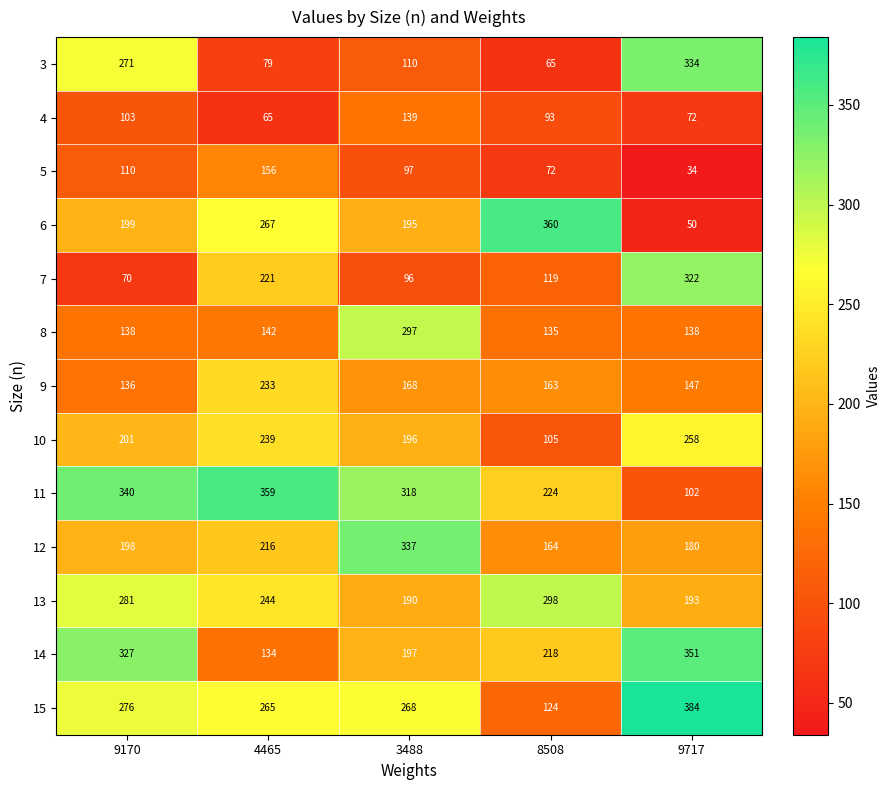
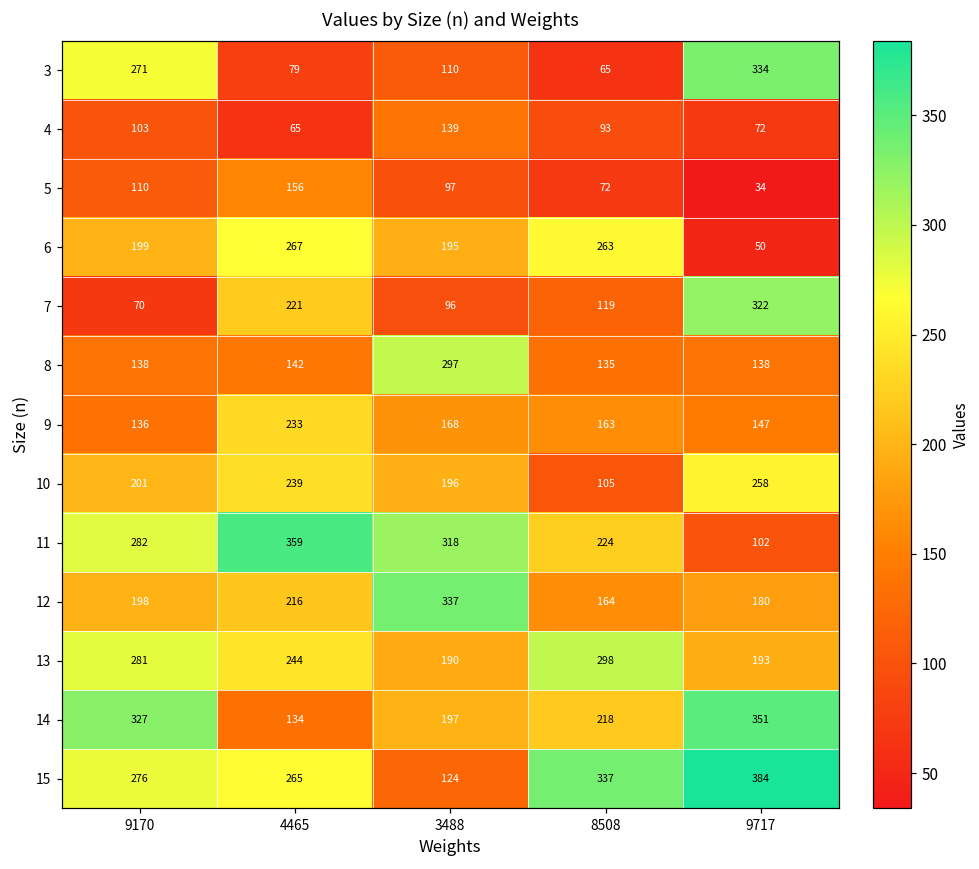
6, 8508: 360 -> 263
11, 9170: 340 -> 282
15, 3488: 268 -> 124
15, 8508: 124 -> 337
